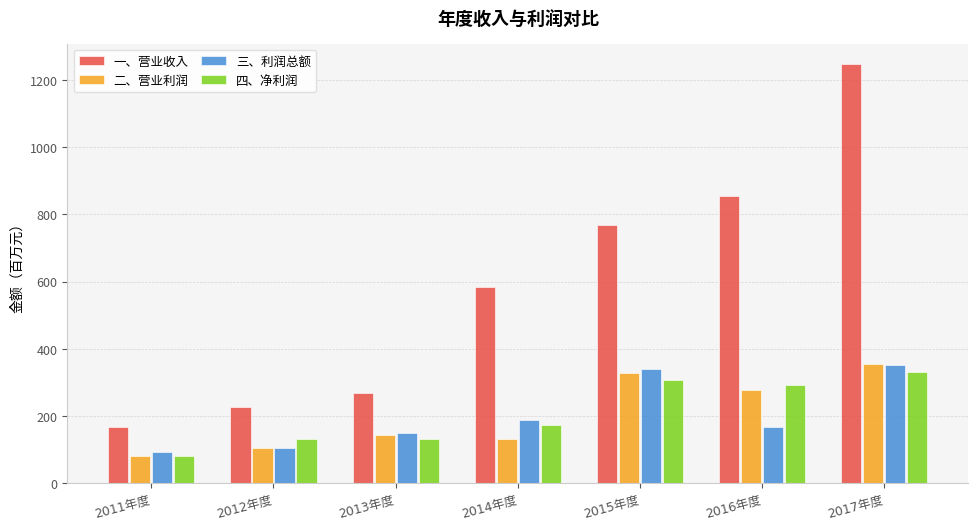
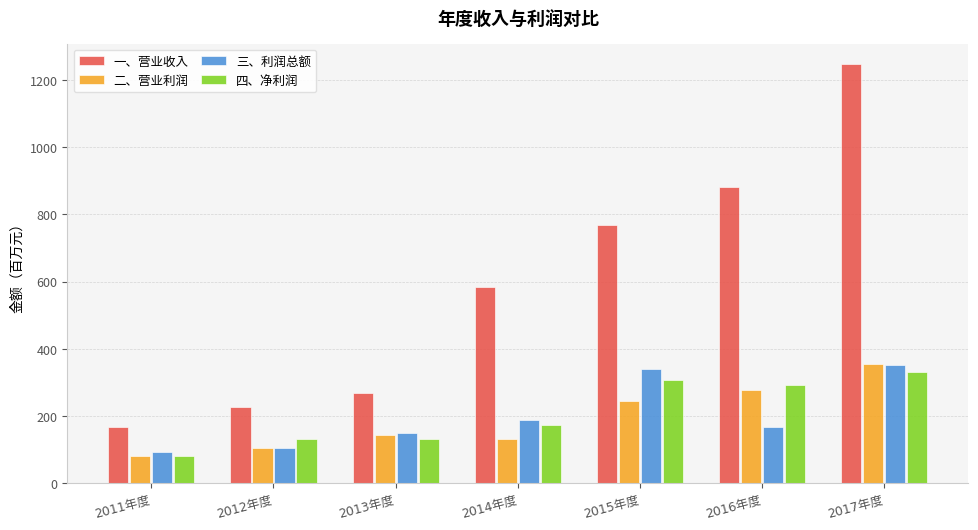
二、营业利润, 2015年度: 330 -> 250
一、营业收入, 2016年度: 860 -> 880
